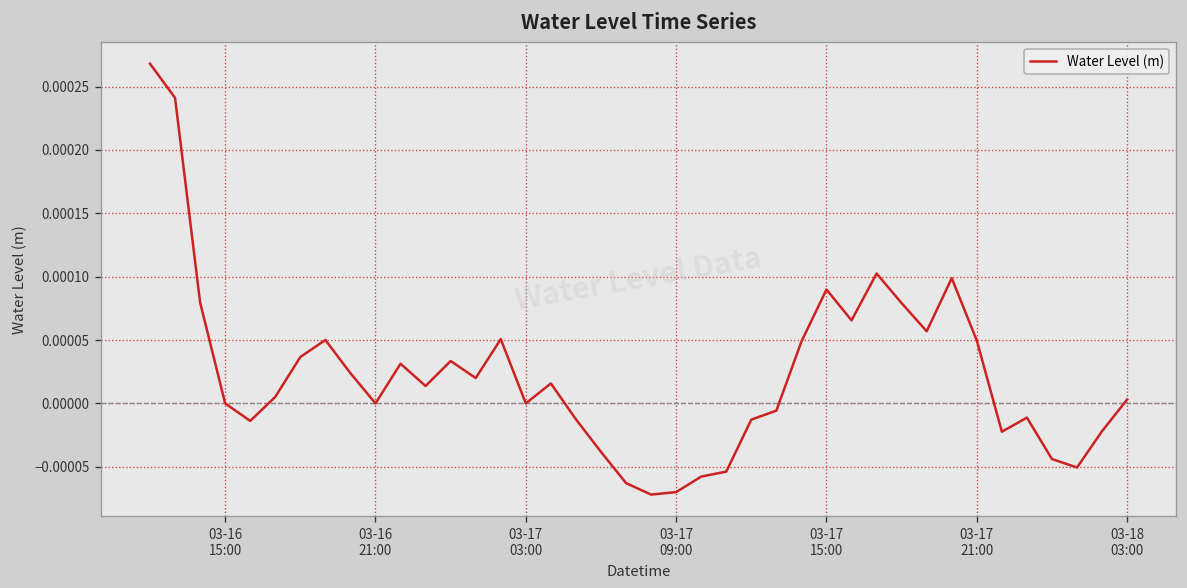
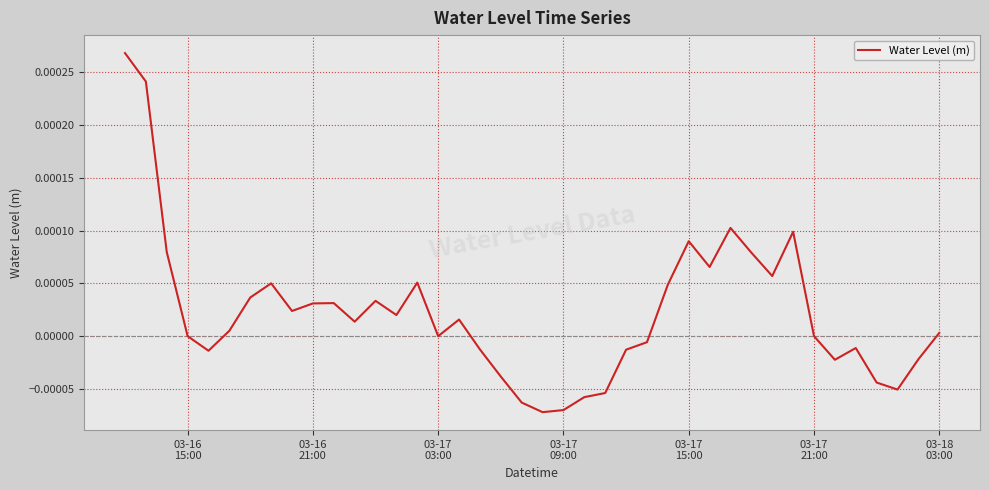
03-16 21:00: 0.00000 -> 0.00003
03-17 21:00: 0.00005 -> 0.00000
